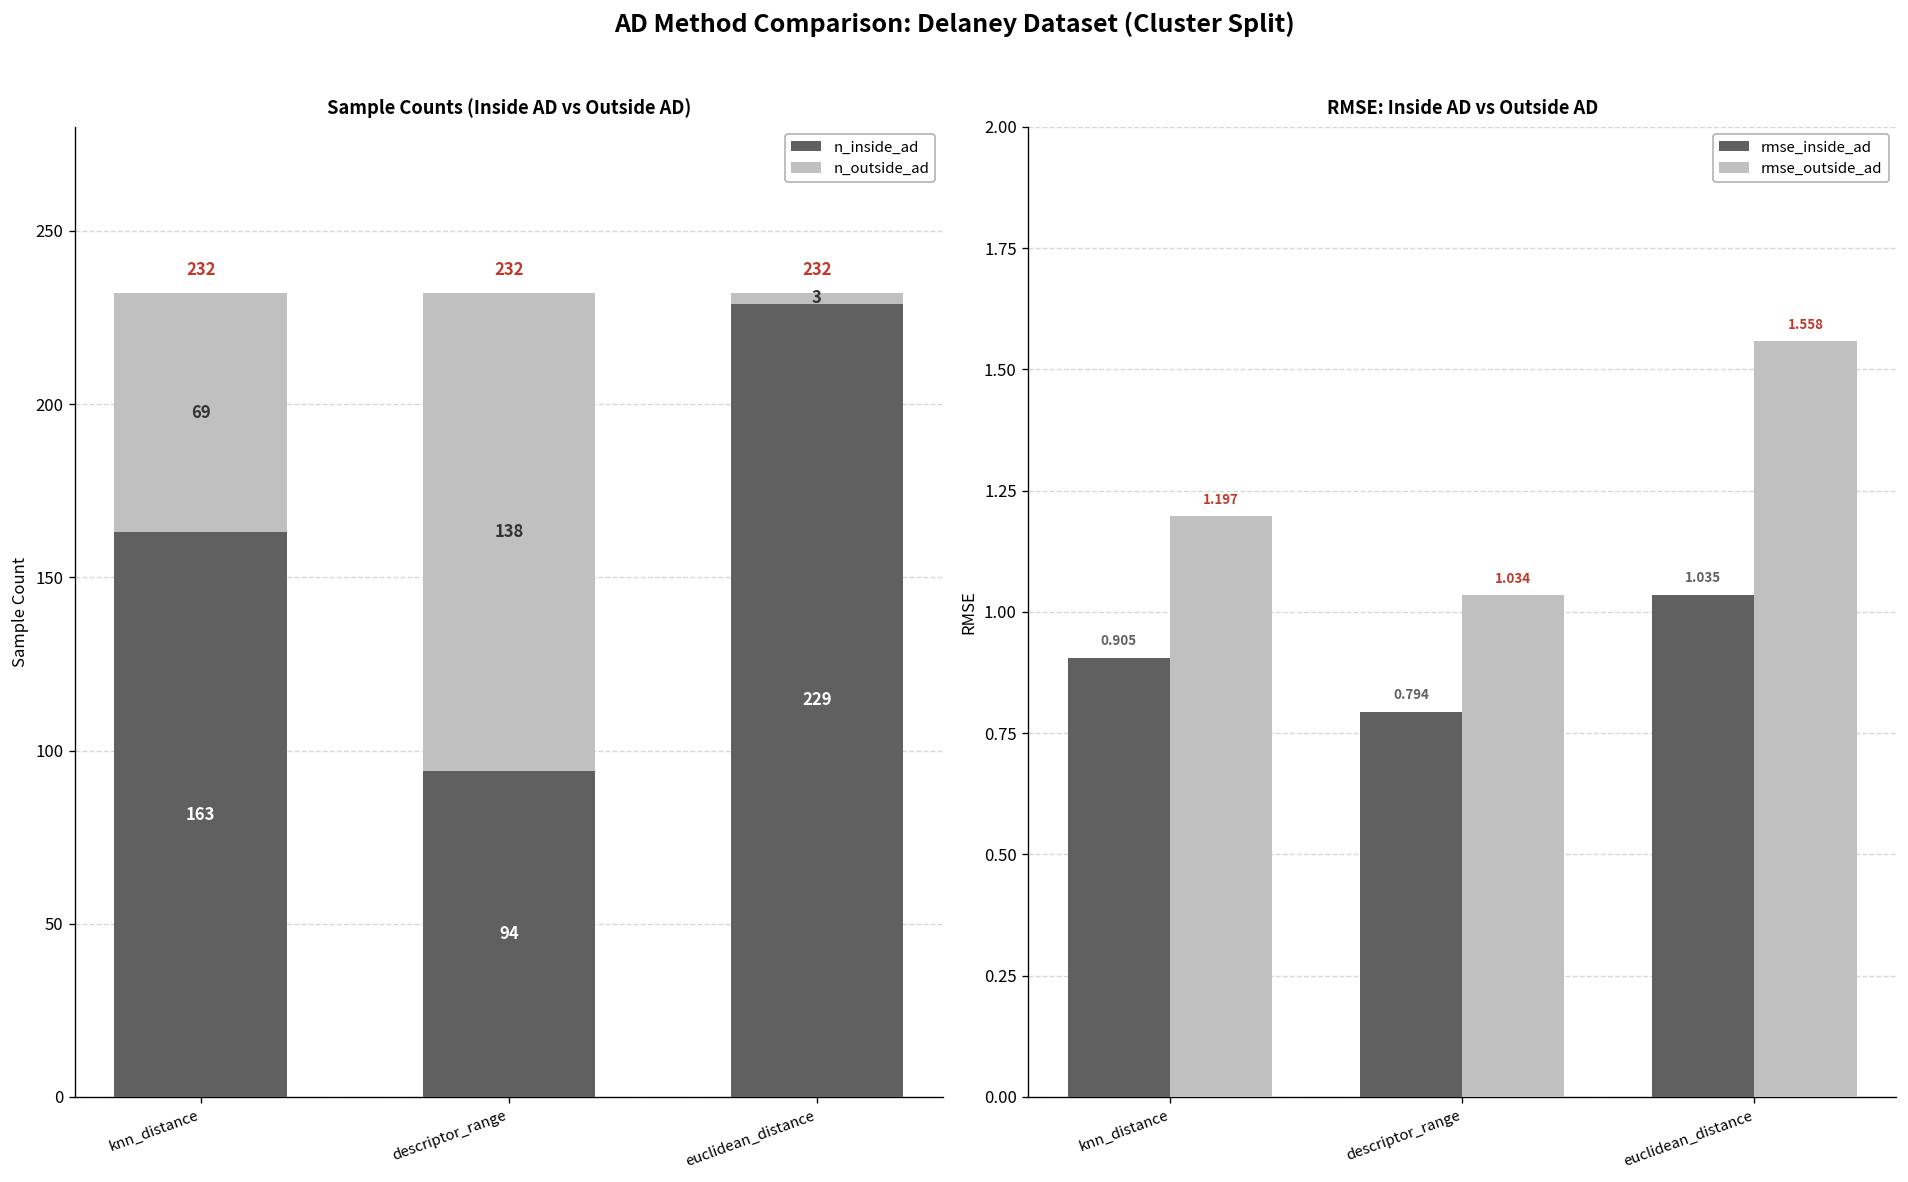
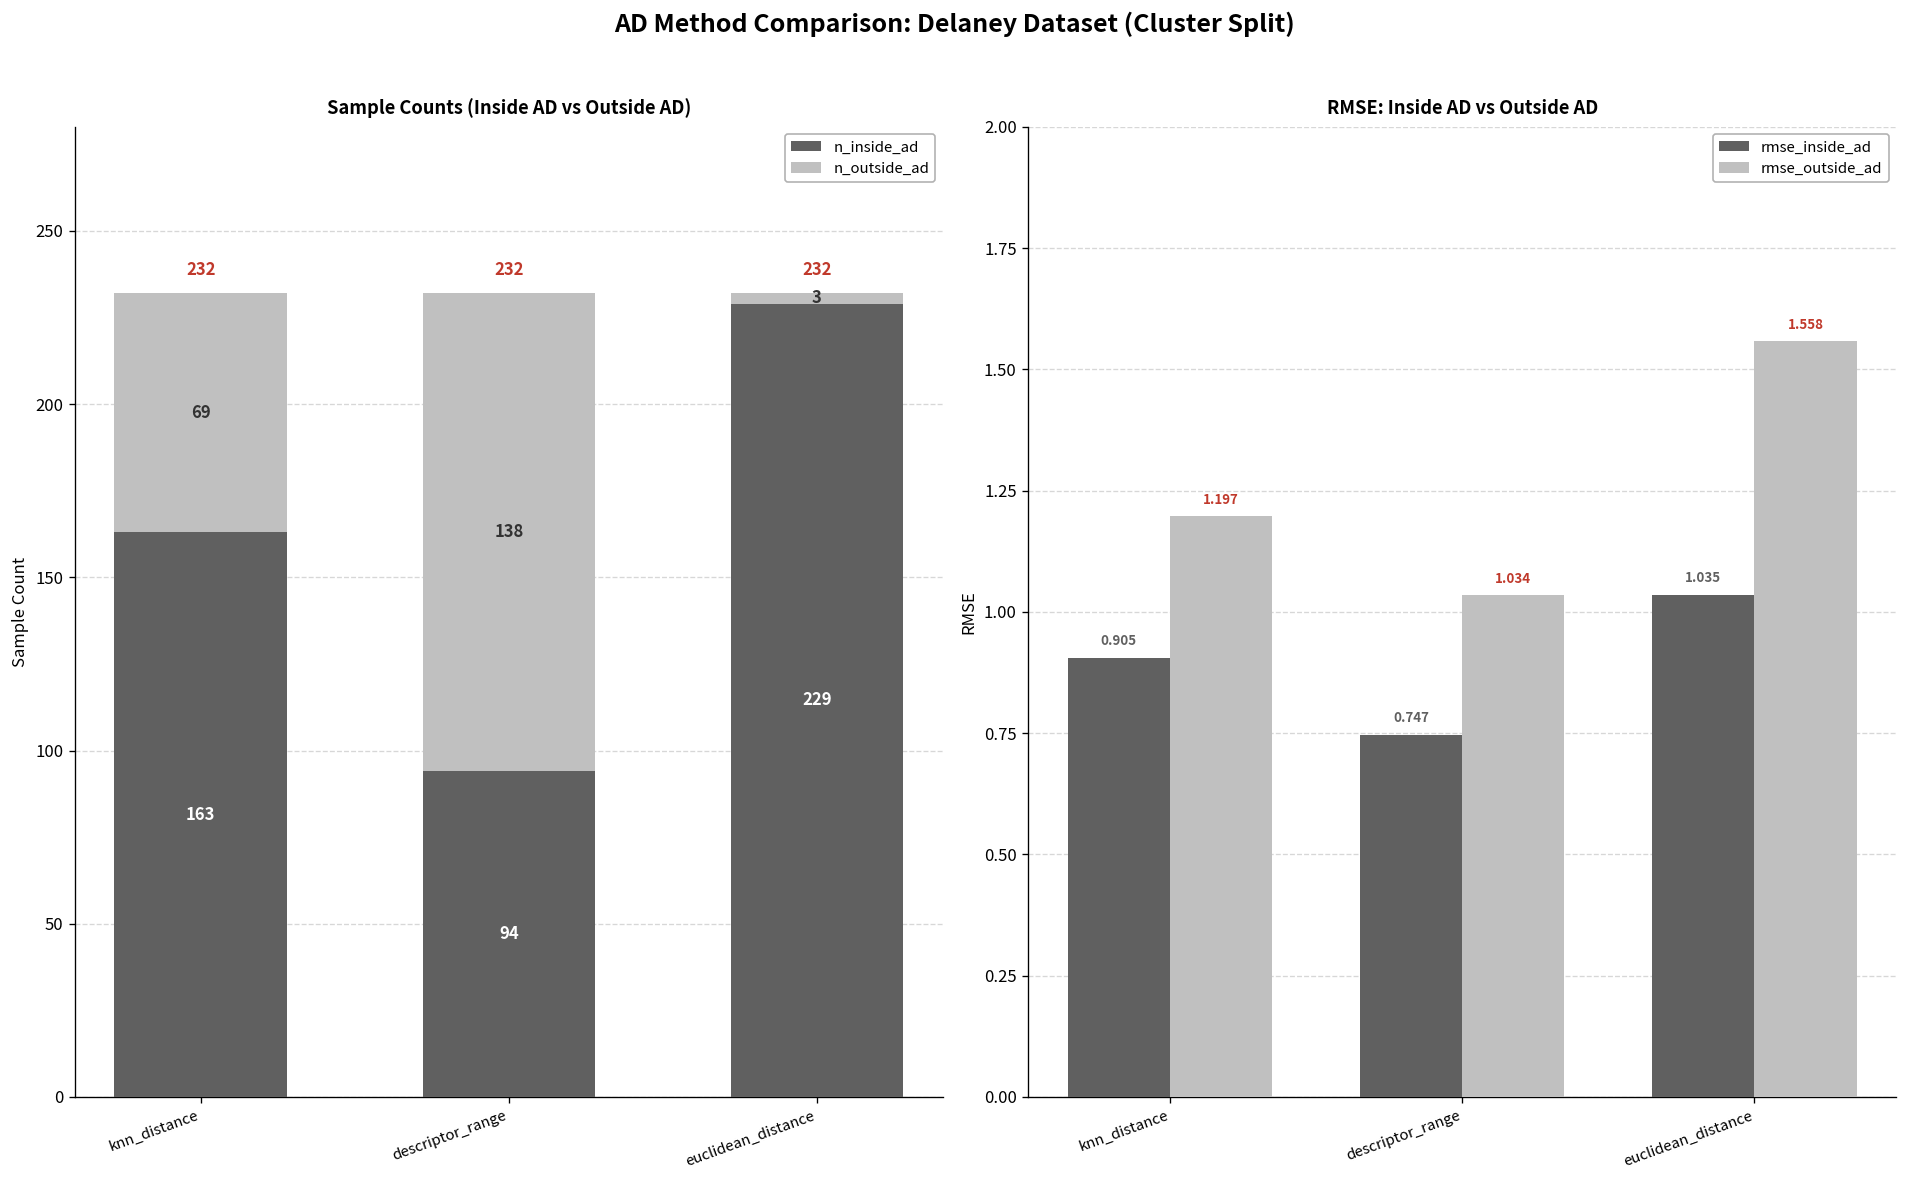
RMSE: Inside AD vs Outside AD, rmse_inside_ad, descriptor_range: 0.794 -> 0.747
